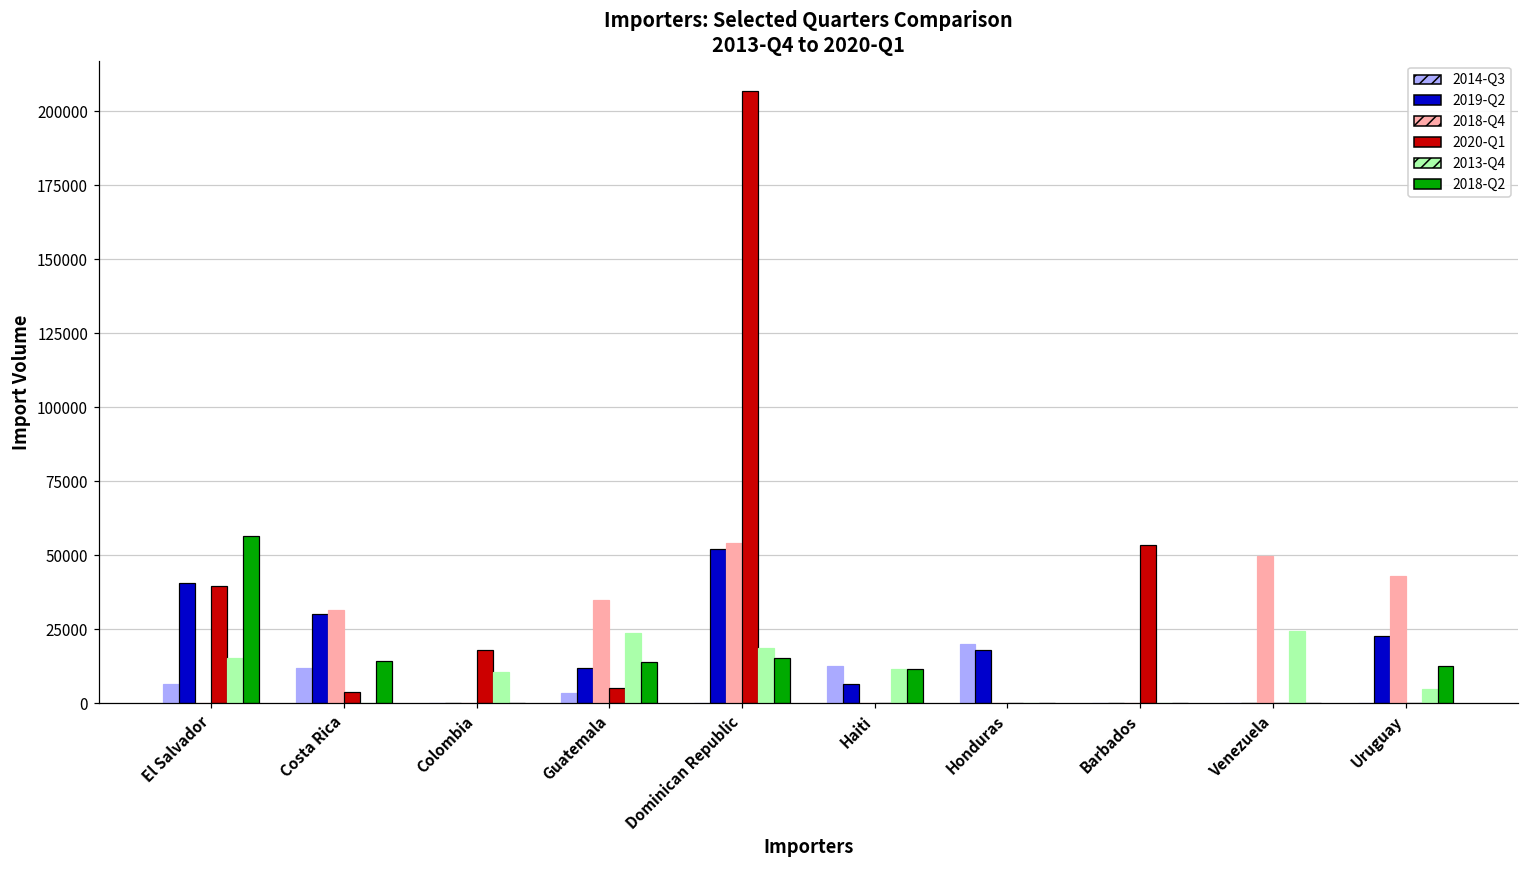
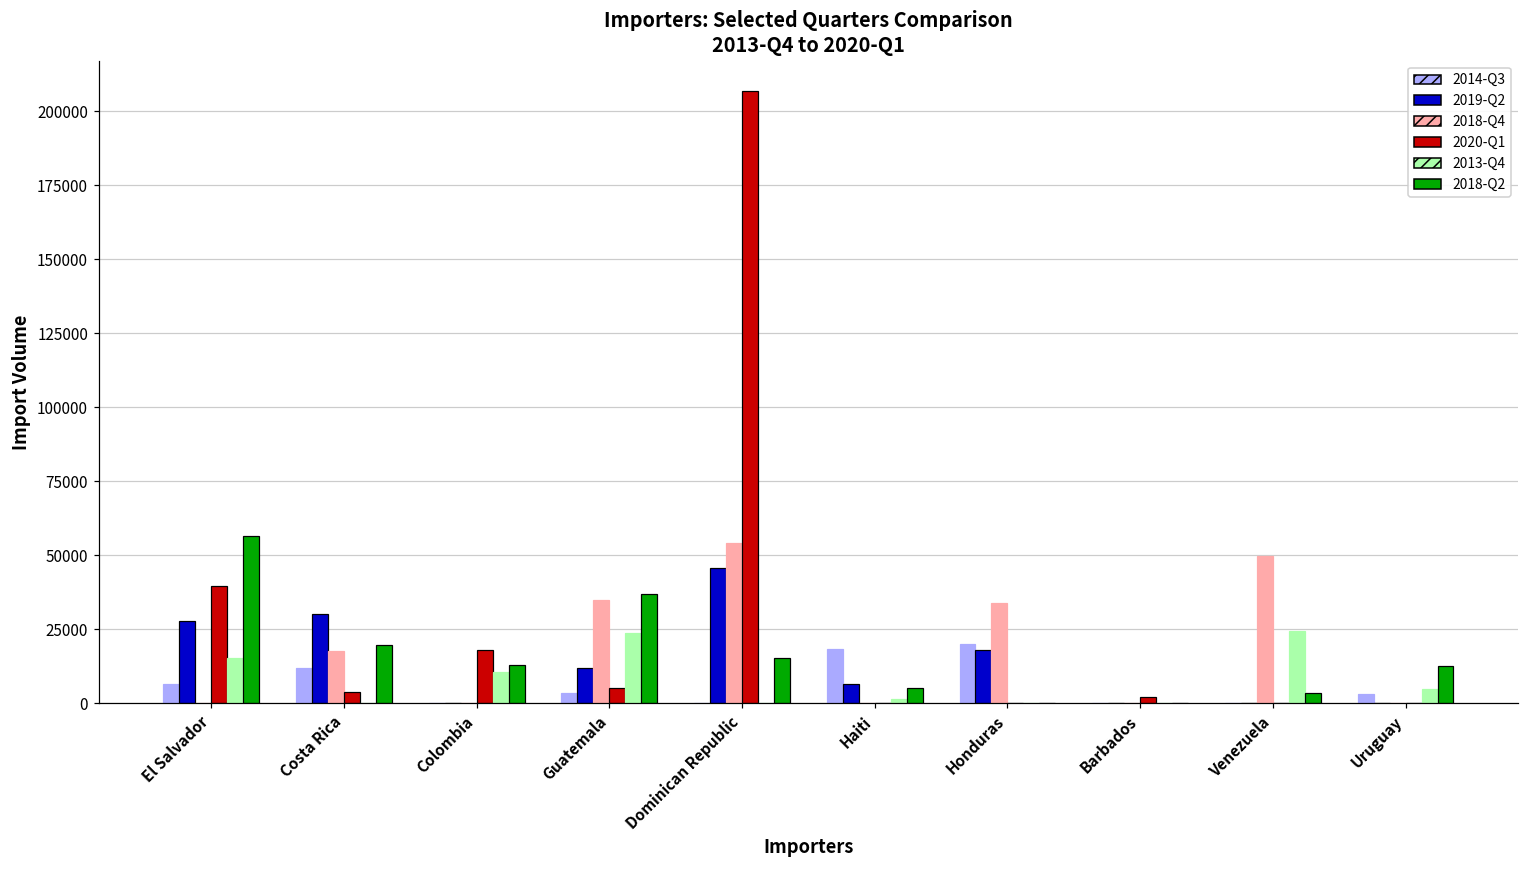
2019-Q2, El Salvador: 41000 -> 28000
2018-Q4, Costa Rica: 32000 -> 18000
2018-Q2, Costa Rica: 14000 -> 20000
2018-Q2, Colombia: 0 -> 13000
2018-Q2, Guatemala: 14000 -> 37000
2019-Q2, Dominican Republic: 52000 -> 46000
2013-Q4, Dominican Republic: 19000 -> 0
2014-Q3, Haiti: 12000 -> 18000
2013-Q4, Haiti: 12000 -> 1000
2018-Q2, Haiti: 12000 -> 5000
2018-Q4, Honduras: 0 -> 34000
2020-Q1, Barbados: 53000 -> 2000
2018-Q2, Venezuela: 0 -> 3000
2014-Q3, Uruguay: 0 -> 3000
2019-Q2, Uruguay: 23000 -> 0
2018-Q4, Uruguay: 43000 -> 0
